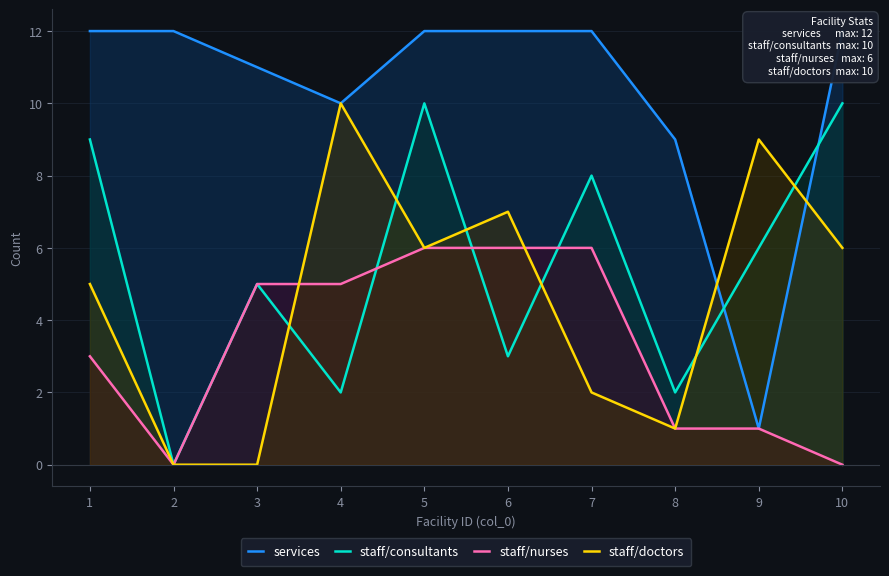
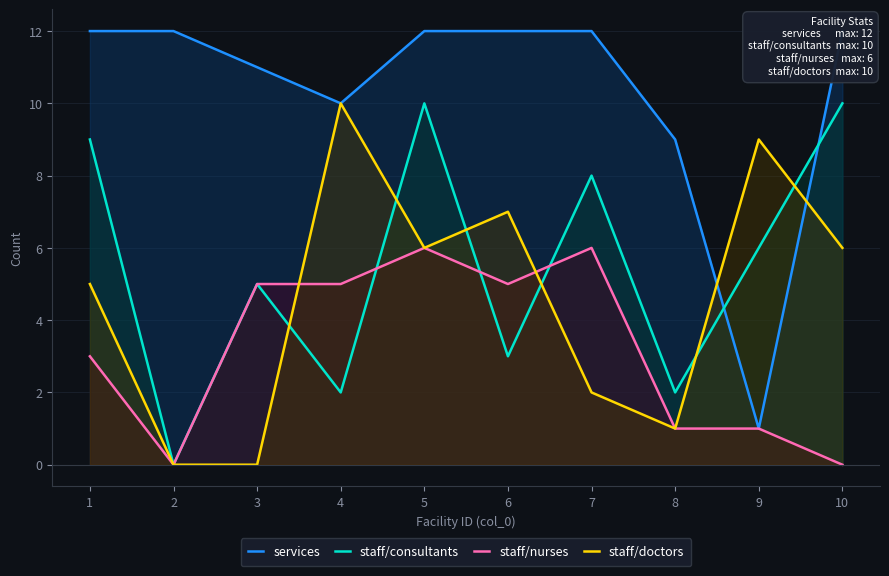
staff/nurses, 6: 6 -> 5
